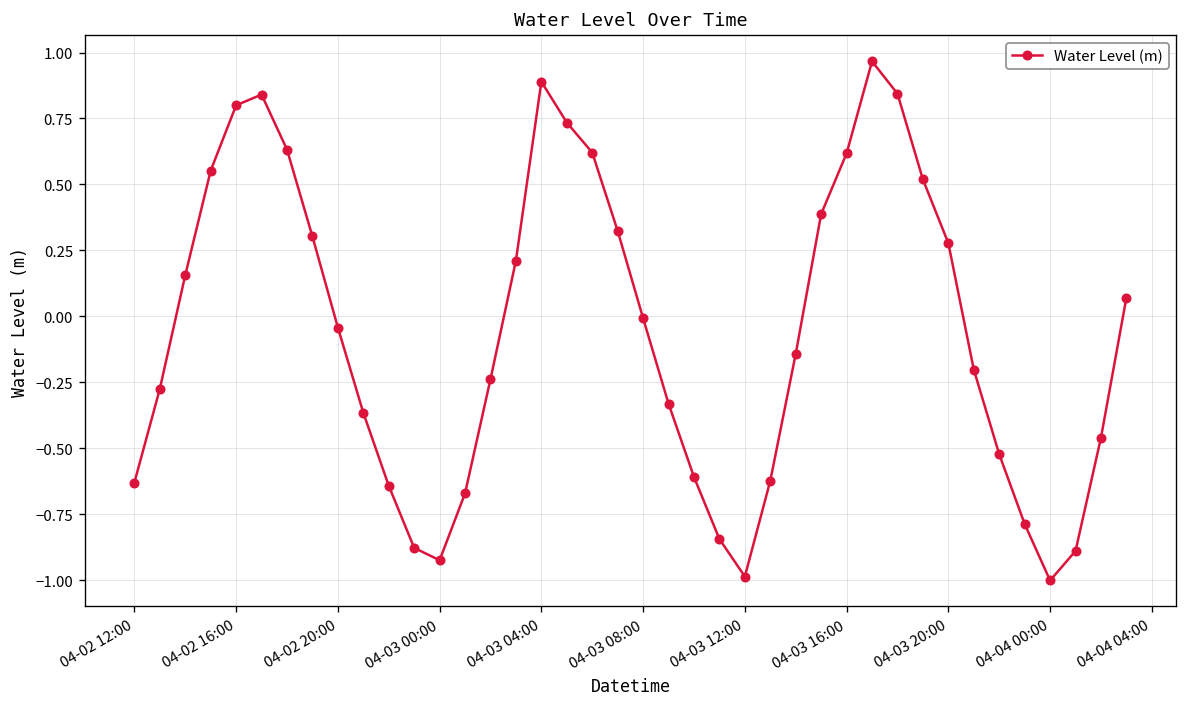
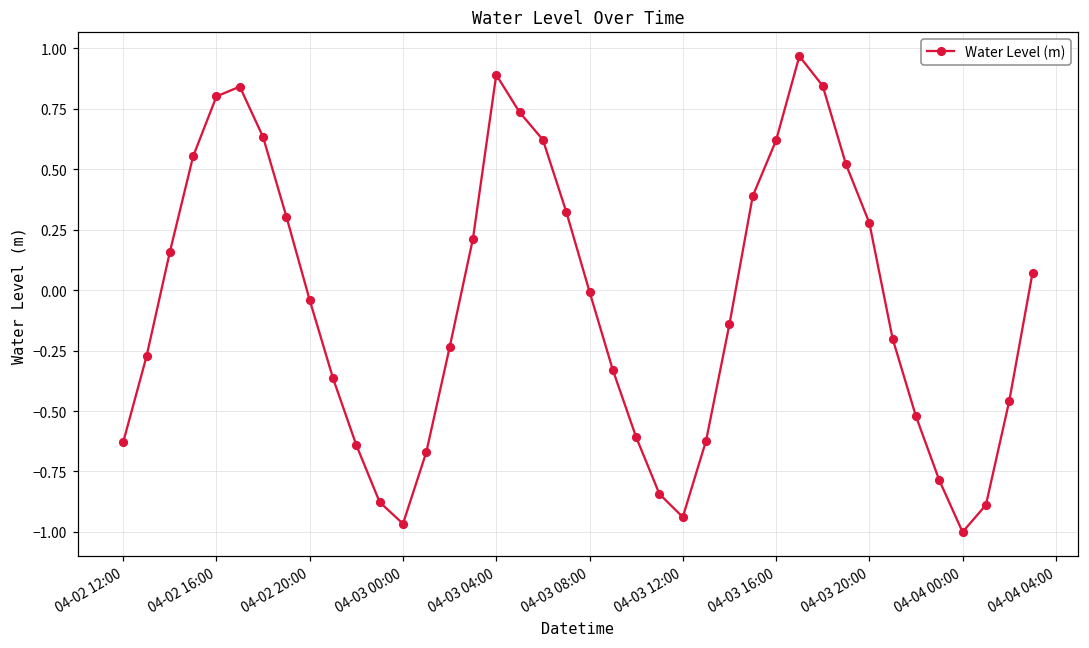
04-03 00:00: -0.92 -> -0.97
04-03 12:00: -0.99 -> -0.94
